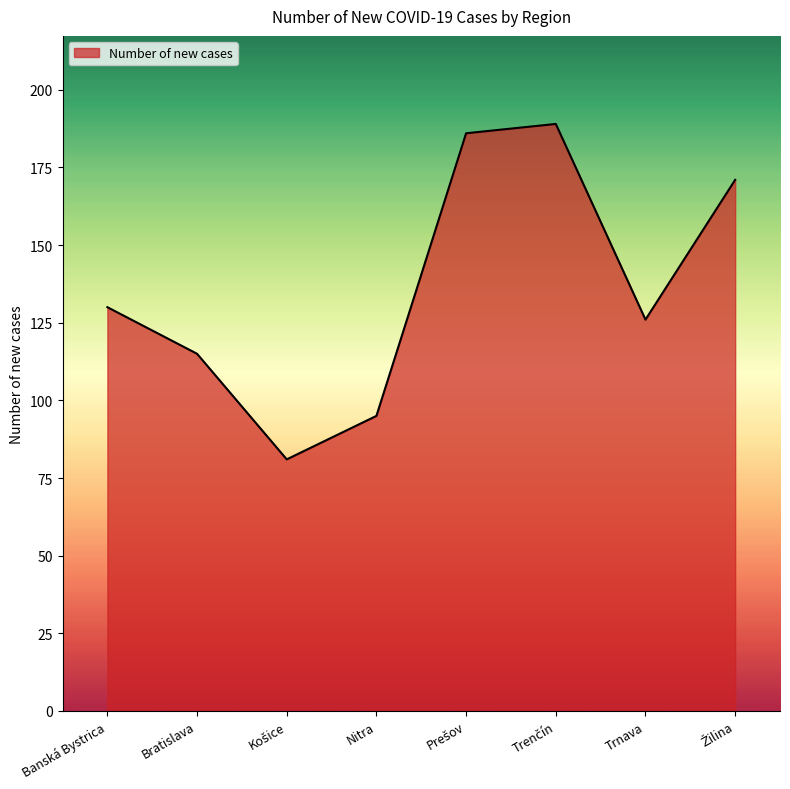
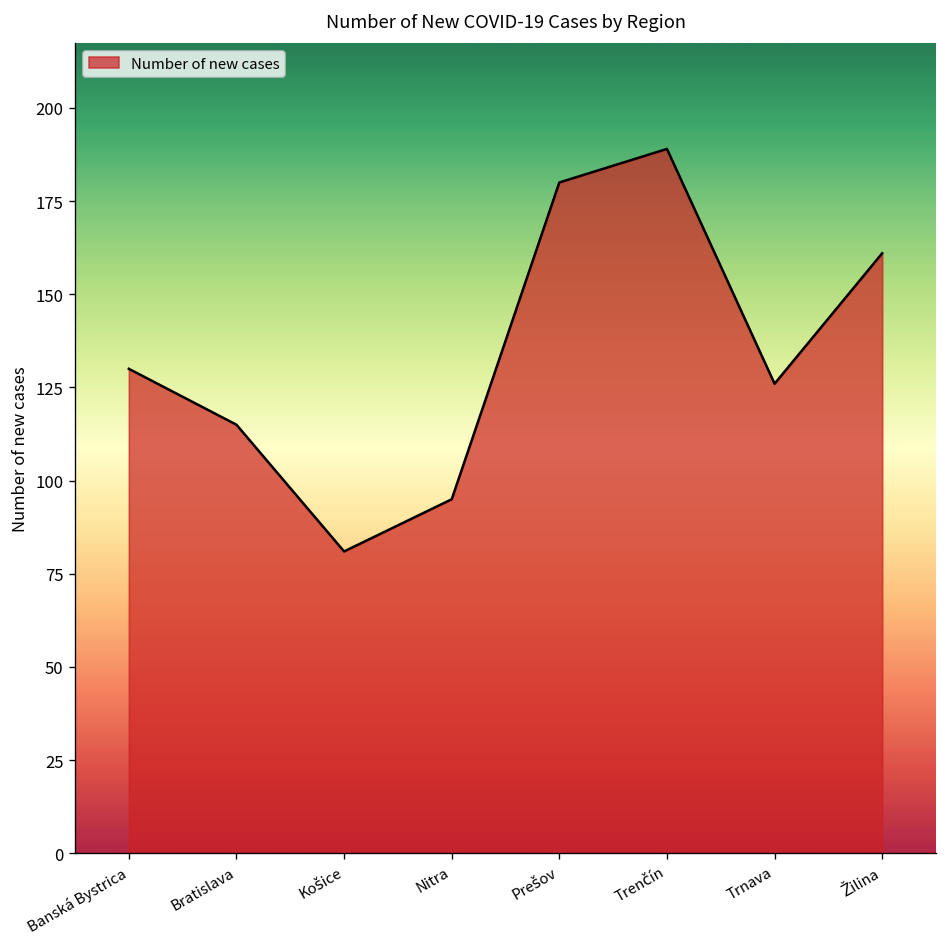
Prešov: 186 -> 180
Žilina: 171 -> 161
